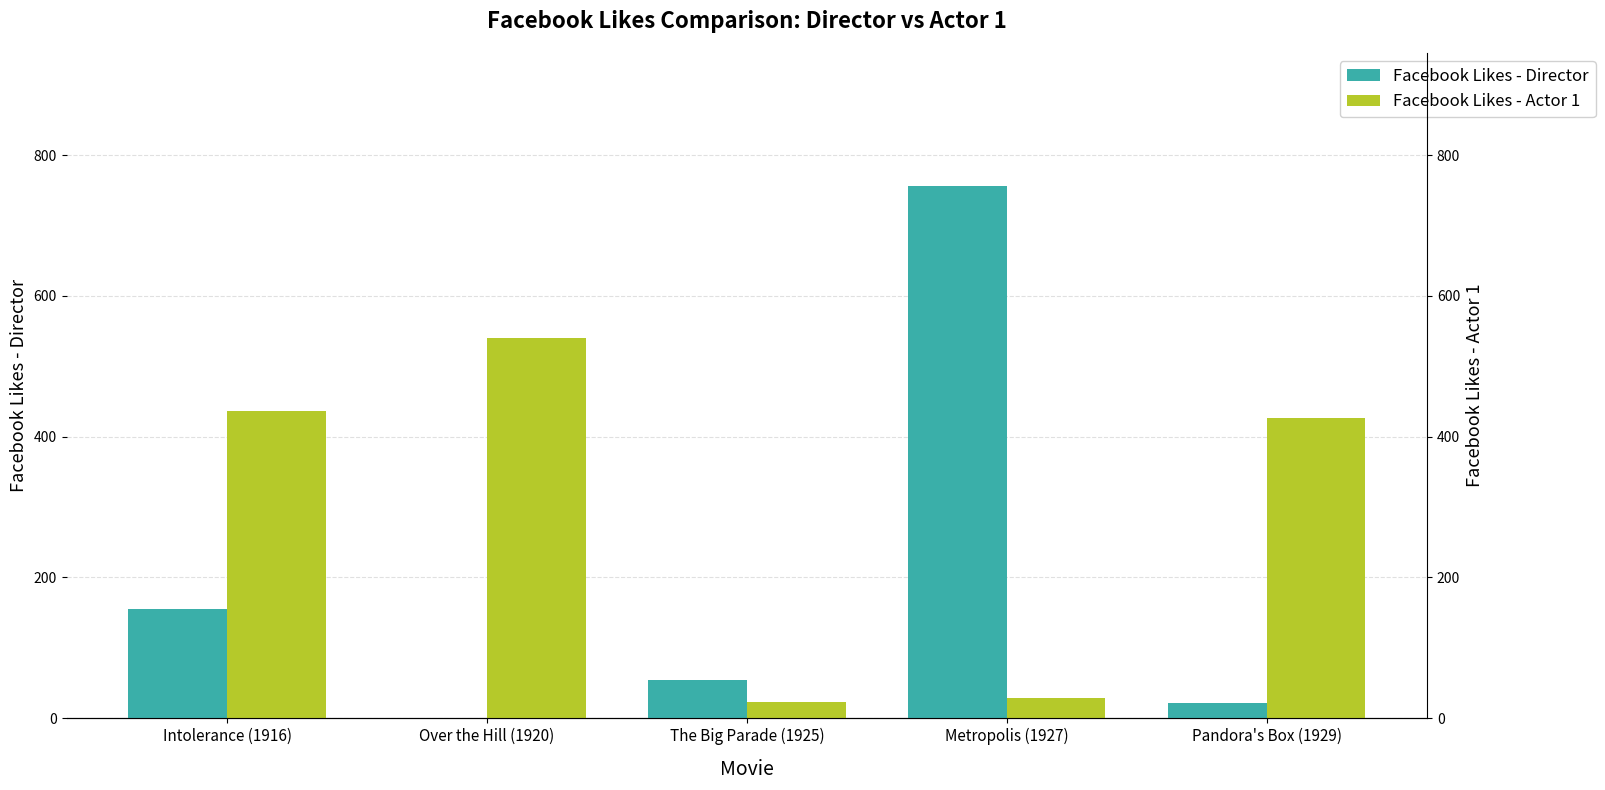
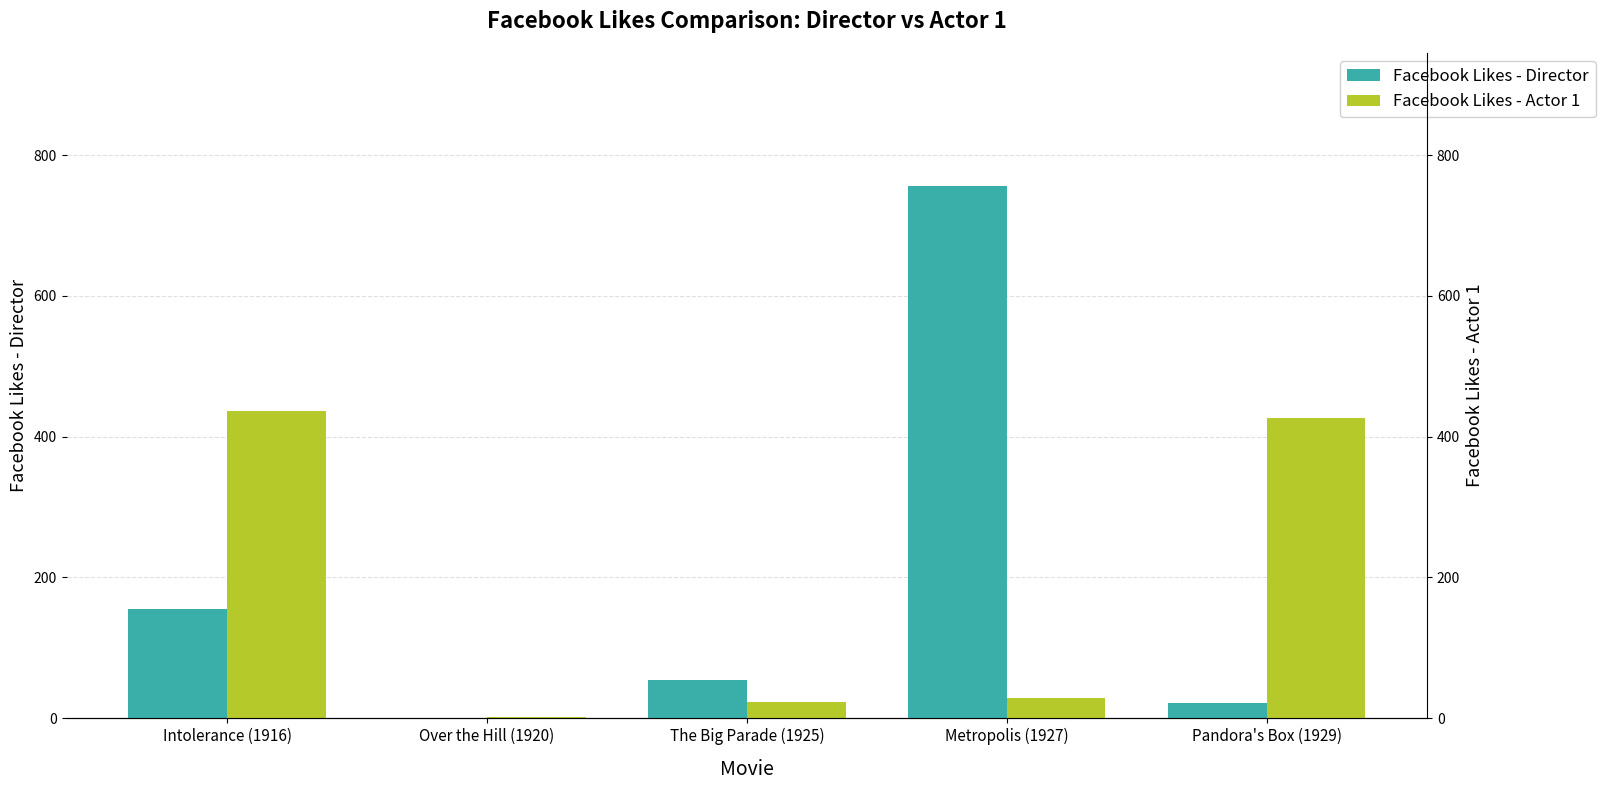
Facebook Likes - Actor 1, Over the Hill (1920): 540 -> 0
